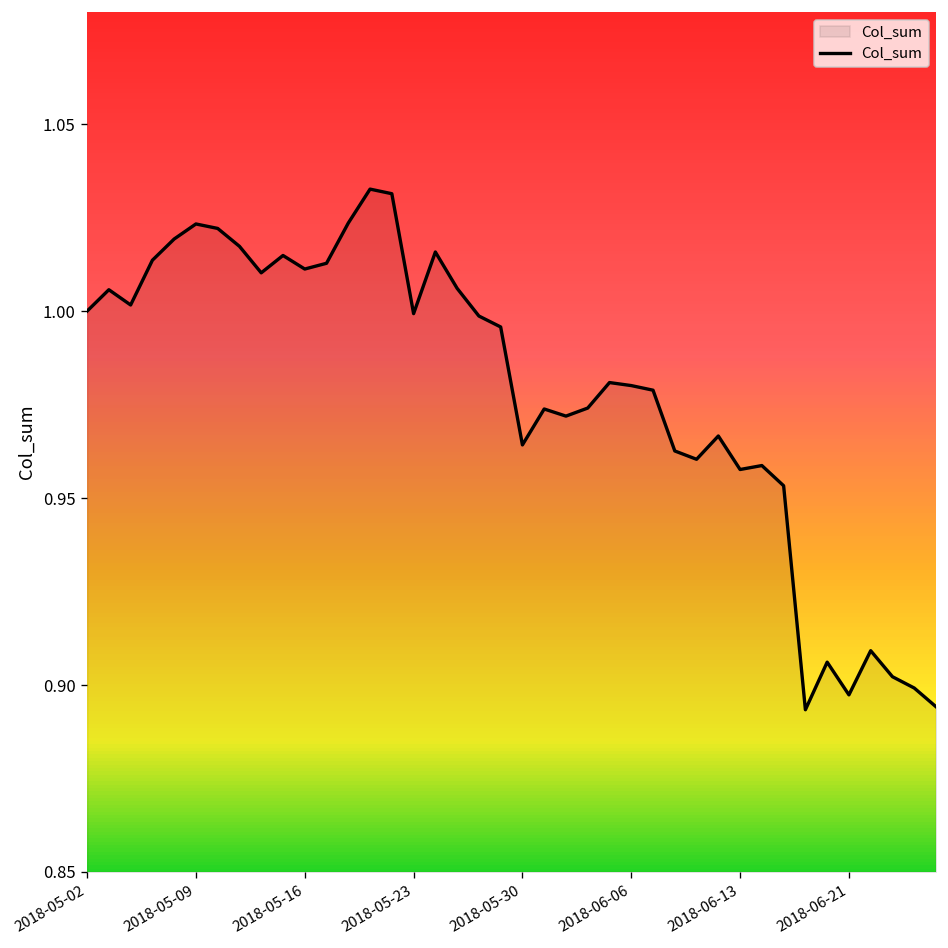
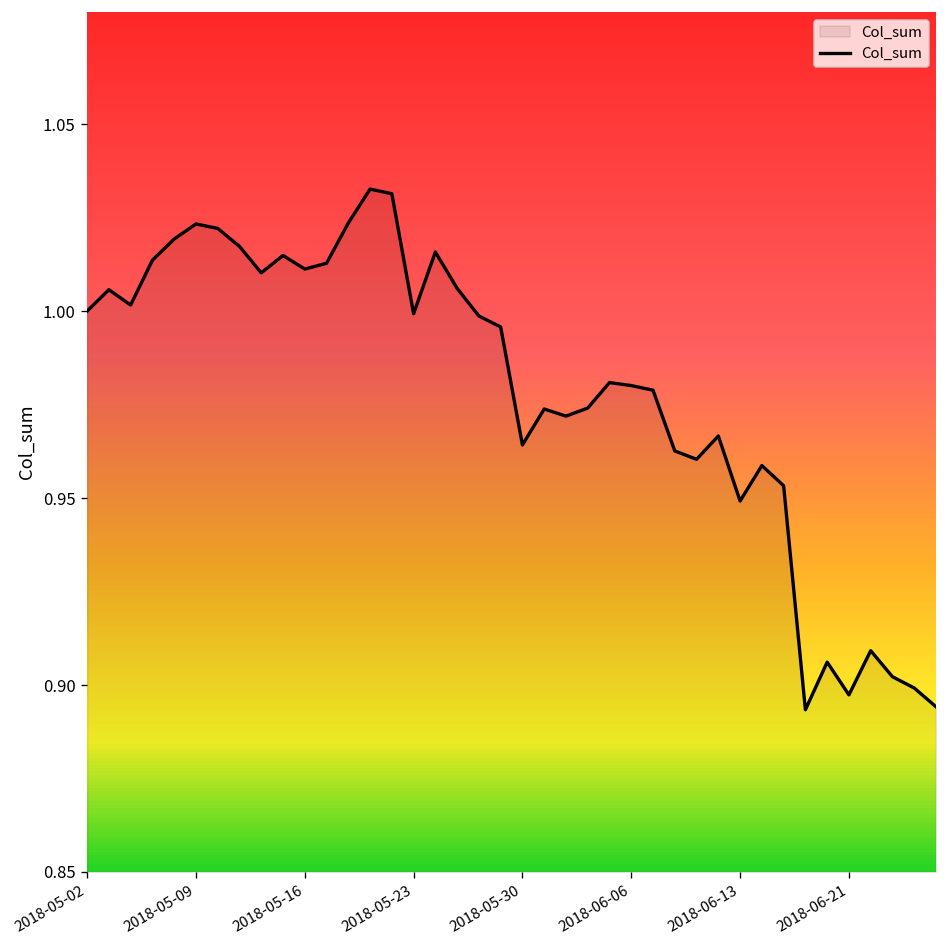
2018-06-13: 0.958 -> 0.949
